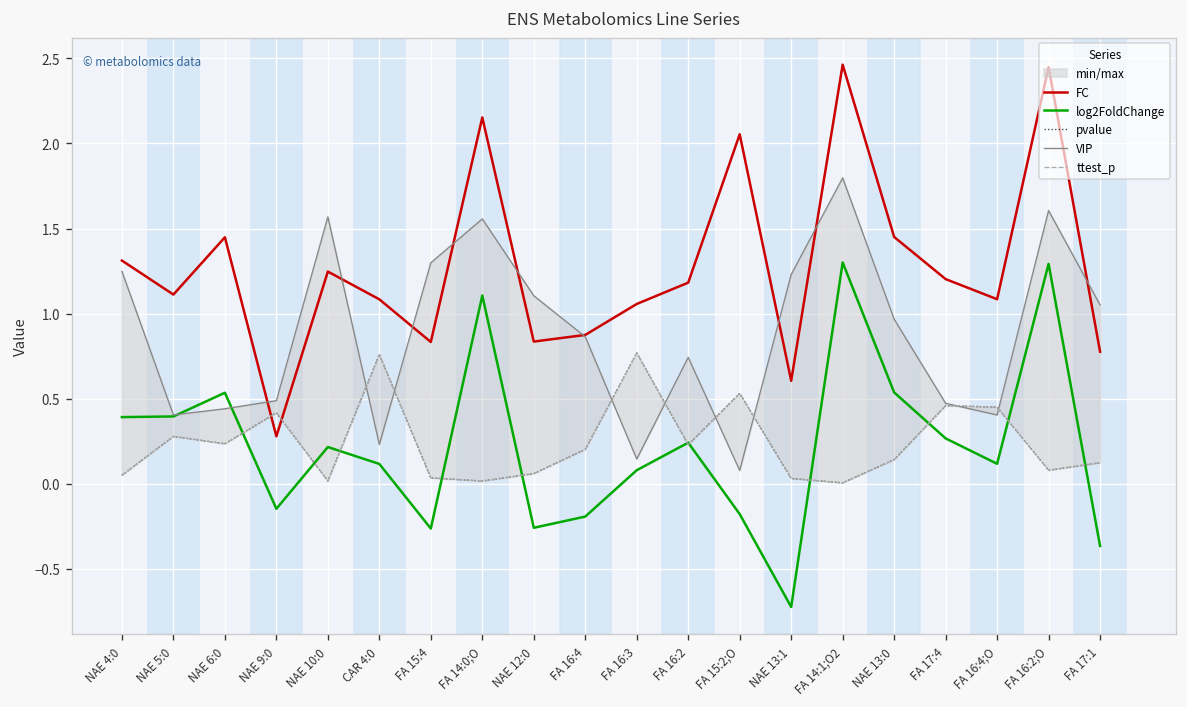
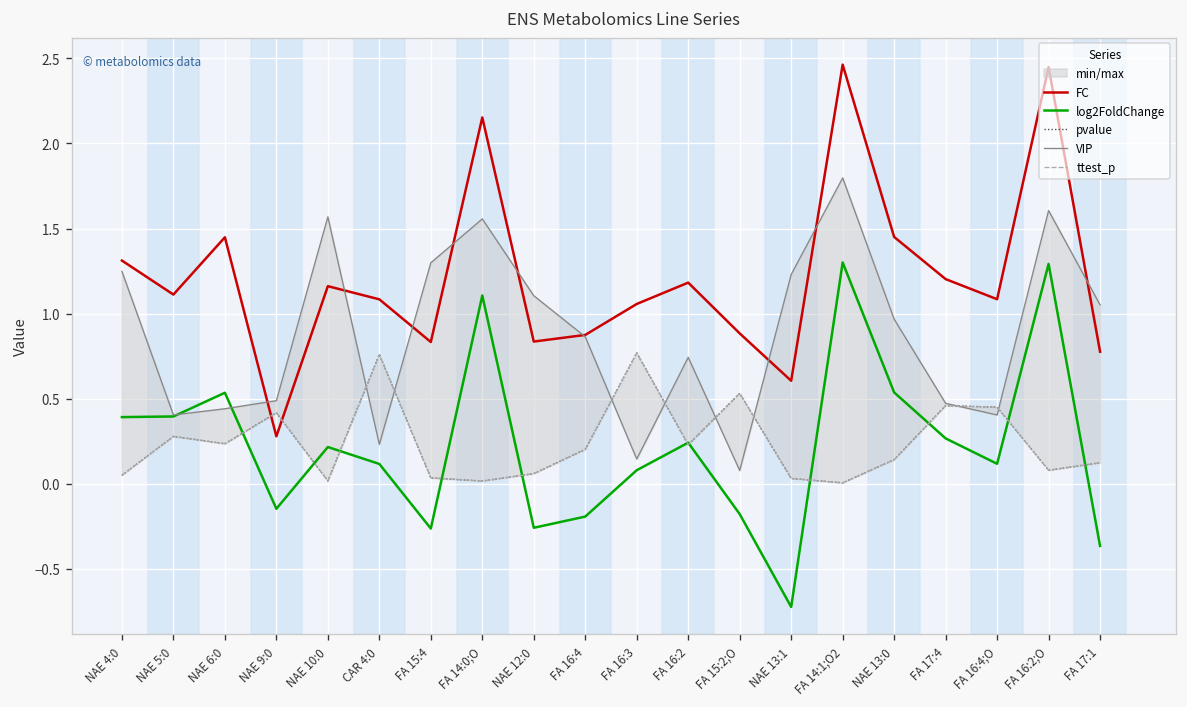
FC, NAE 10:0: 1.25 -> 1.16
FC, FA 15:2;O: 2.05 -> 0.88
